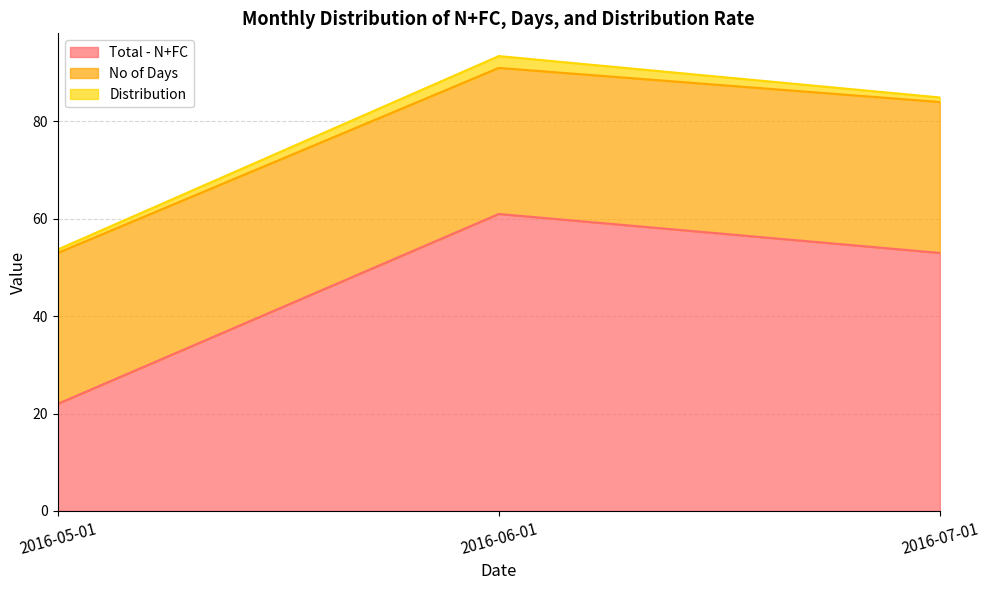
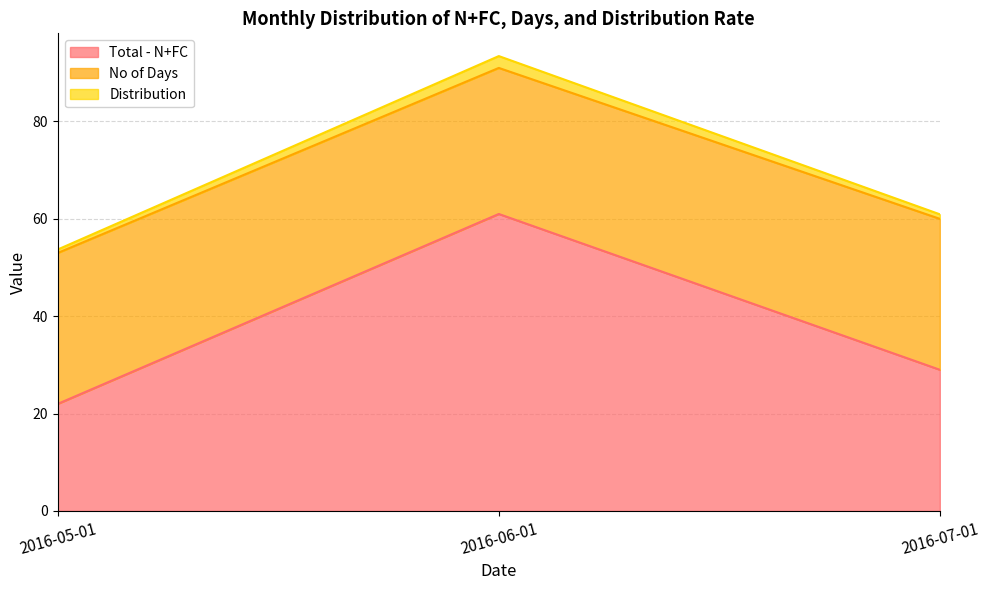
Total - N+FC, 2016-07-01: 53 -> 29
